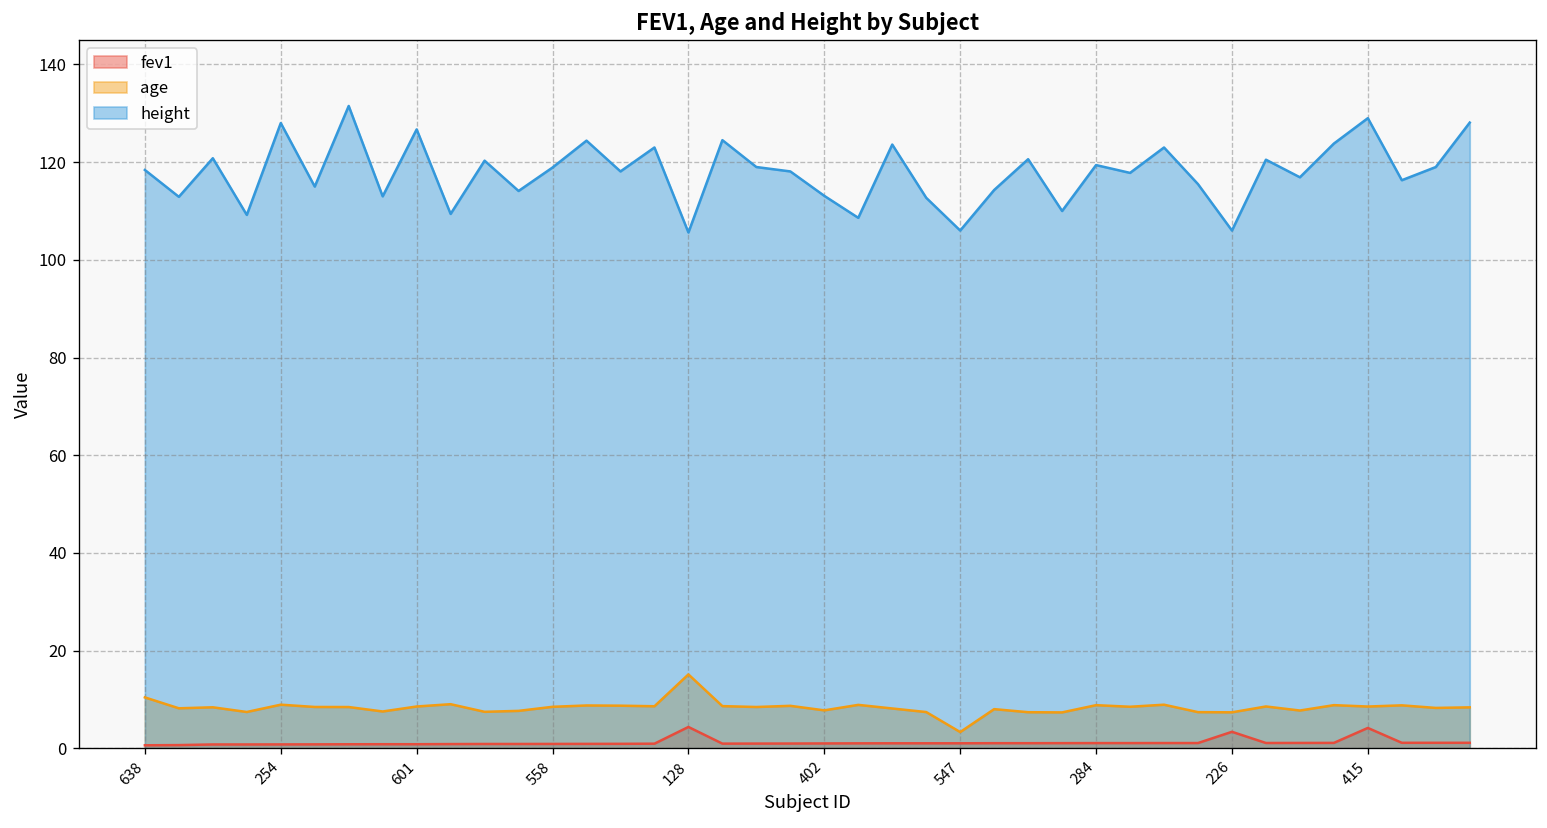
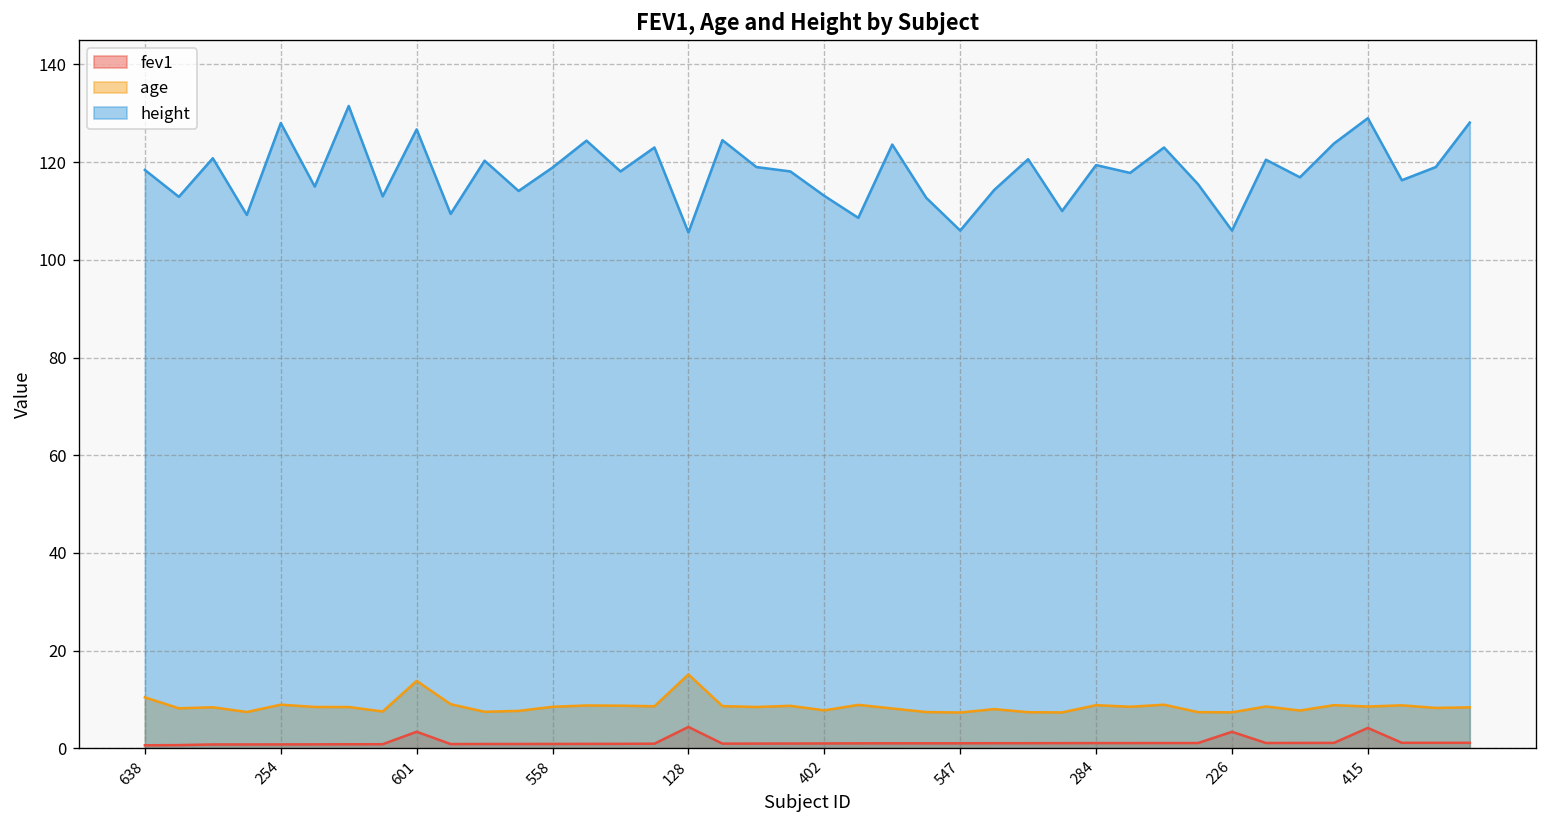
fev1, 601: 1 -> 3
age, 601: 9 -> 14
age, 547: 3 -> 7
